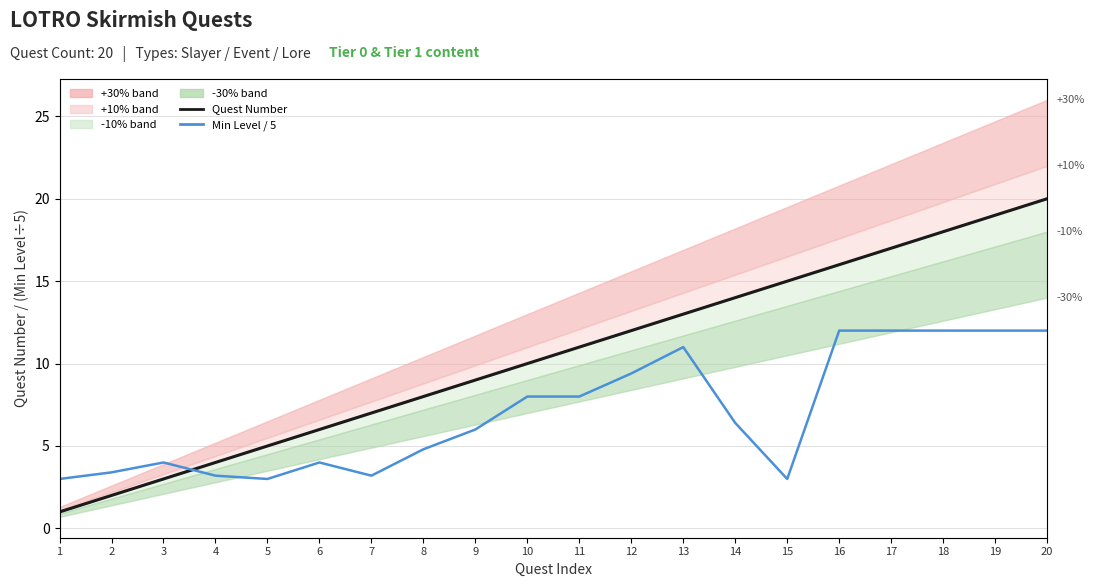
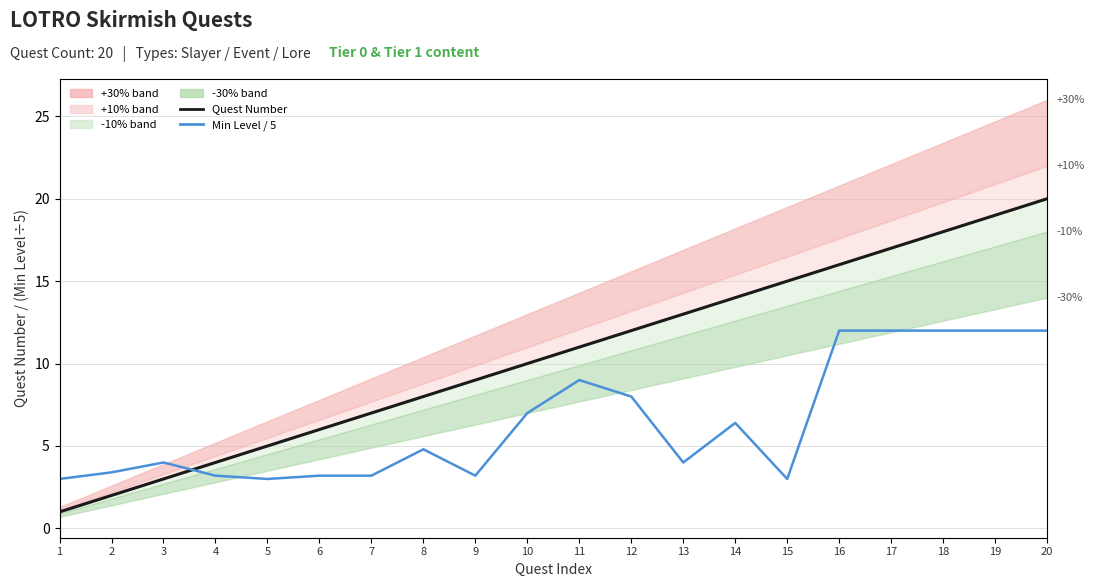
Min Level / 5, 6: 4.0 -> 3.2
Min Level / 5, 9: 6.0 -> 3.2
Min Level / 5, 10: 8.0 -> 7.0
Min Level / 5, 11: 8.0 -> 9.0
Min Level / 5, 12: 9.4 -> 8.0
Min Level / 5, 13: 11.0 -> 4.0
